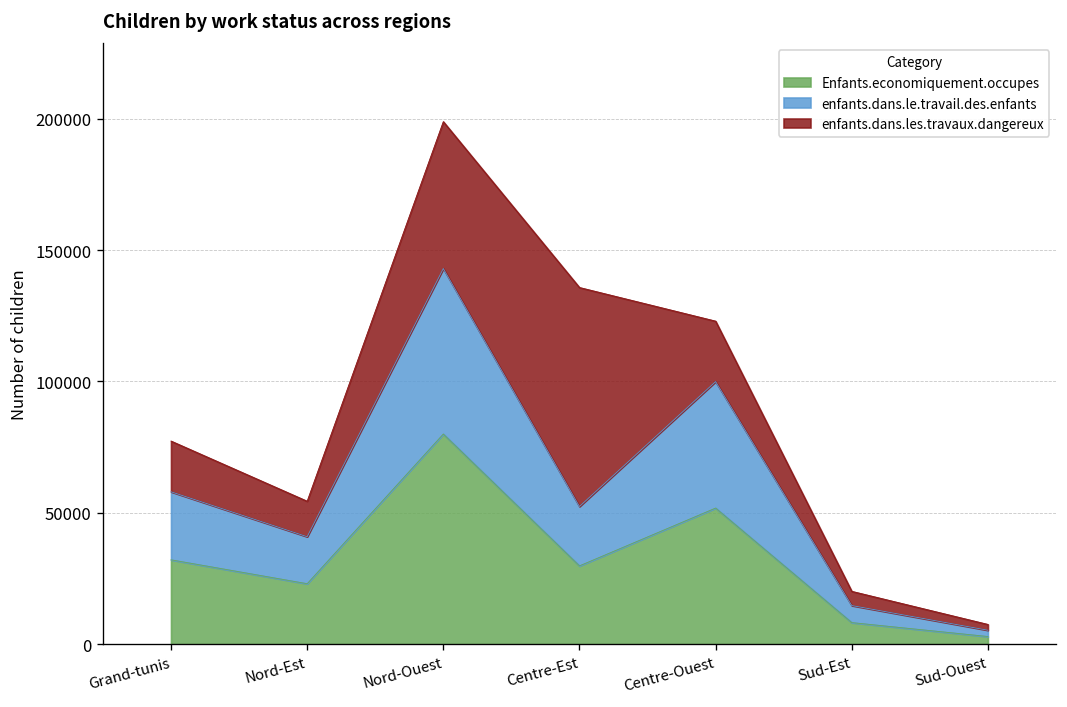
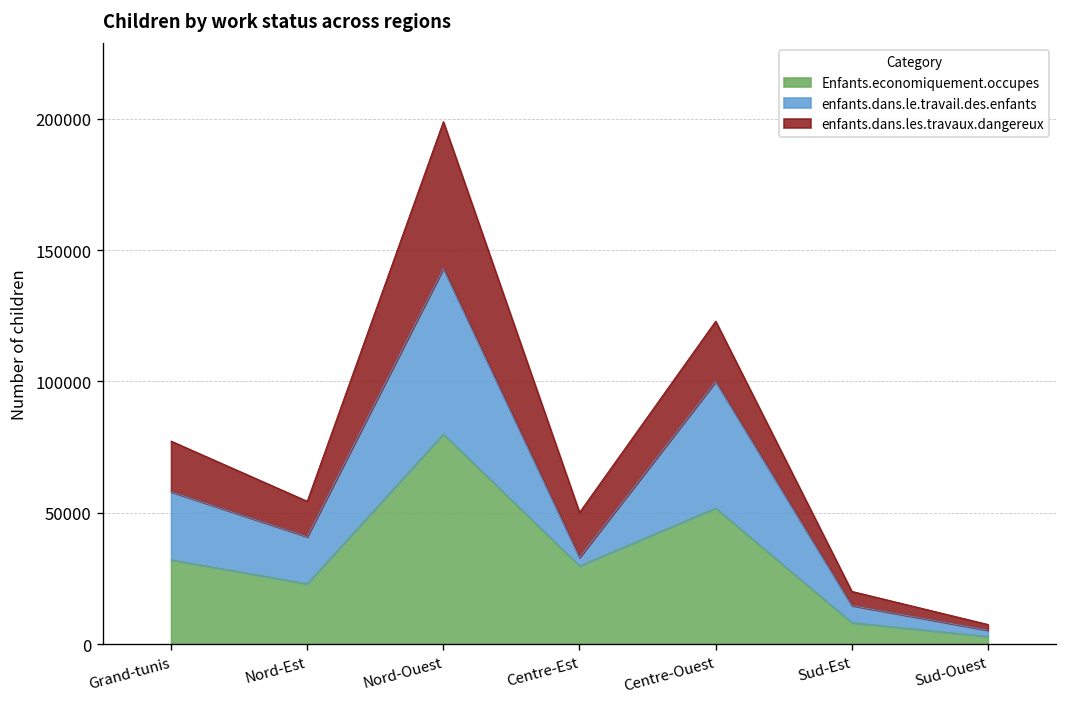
enfants.dans.le.travail.des.enfants, Centre-Est: 23000 -> 3000
enfants.dans.les.travaux.dangereux, Centre-Est: 83000 -> 17000
